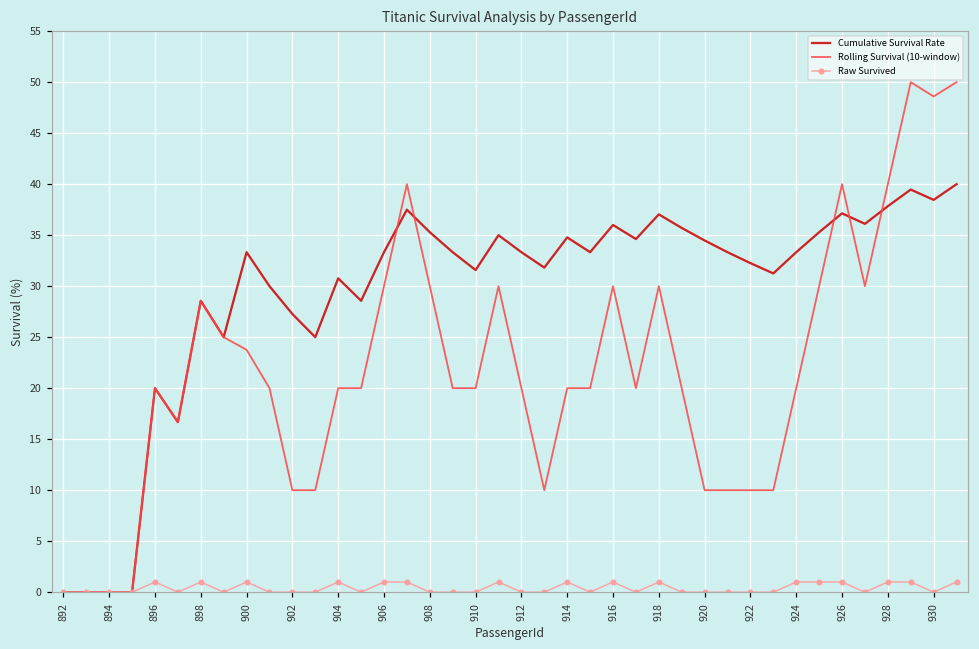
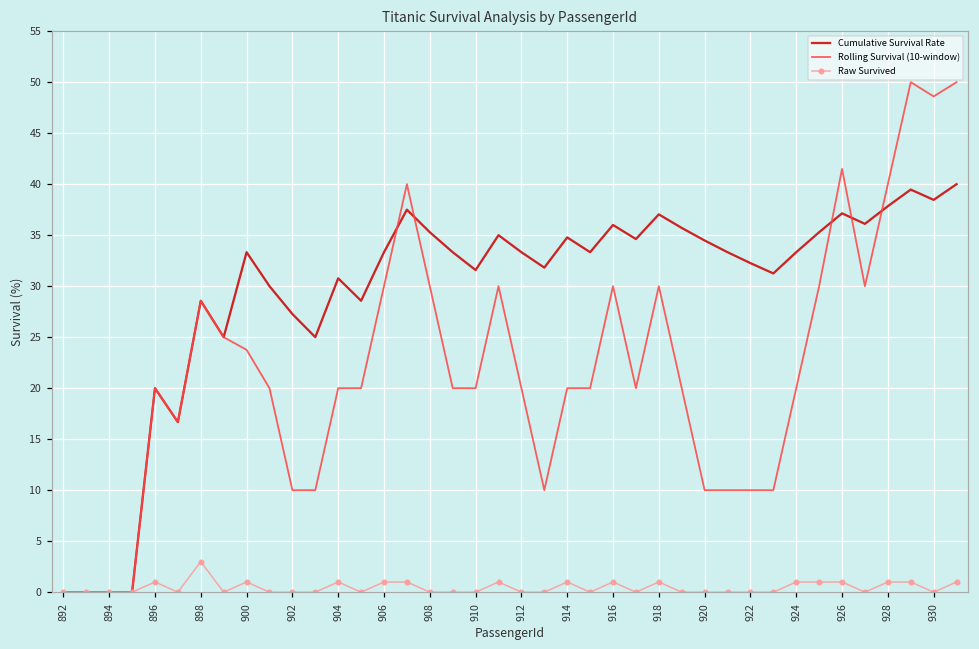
Raw Survived, 898: 1 -> 3
Rolling Survival (10-window), 926: 40 -> 42
